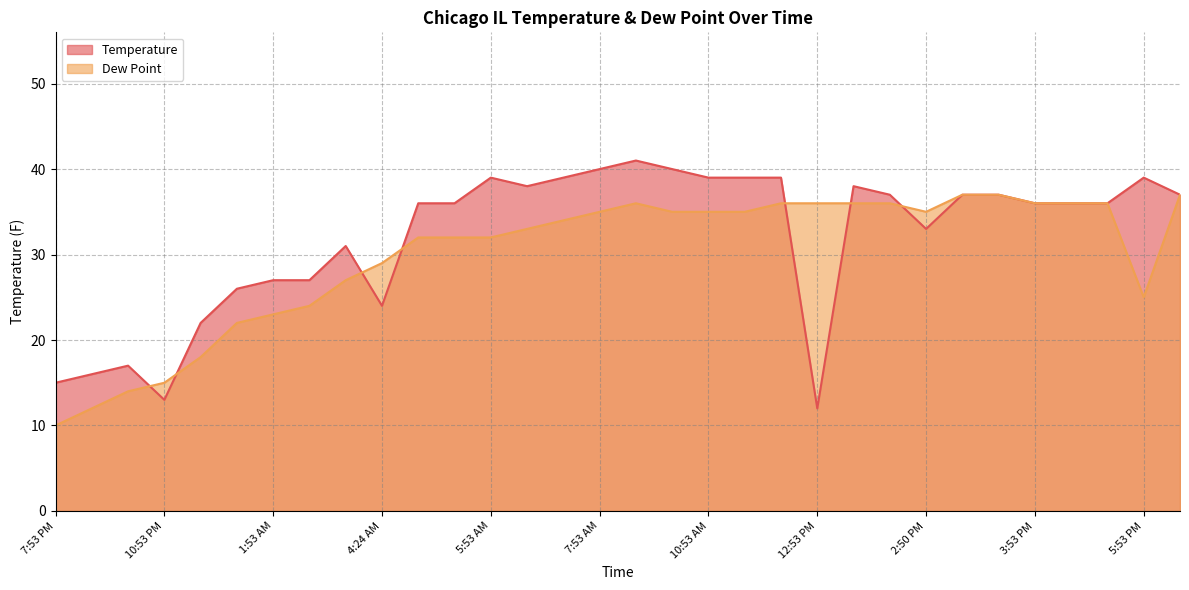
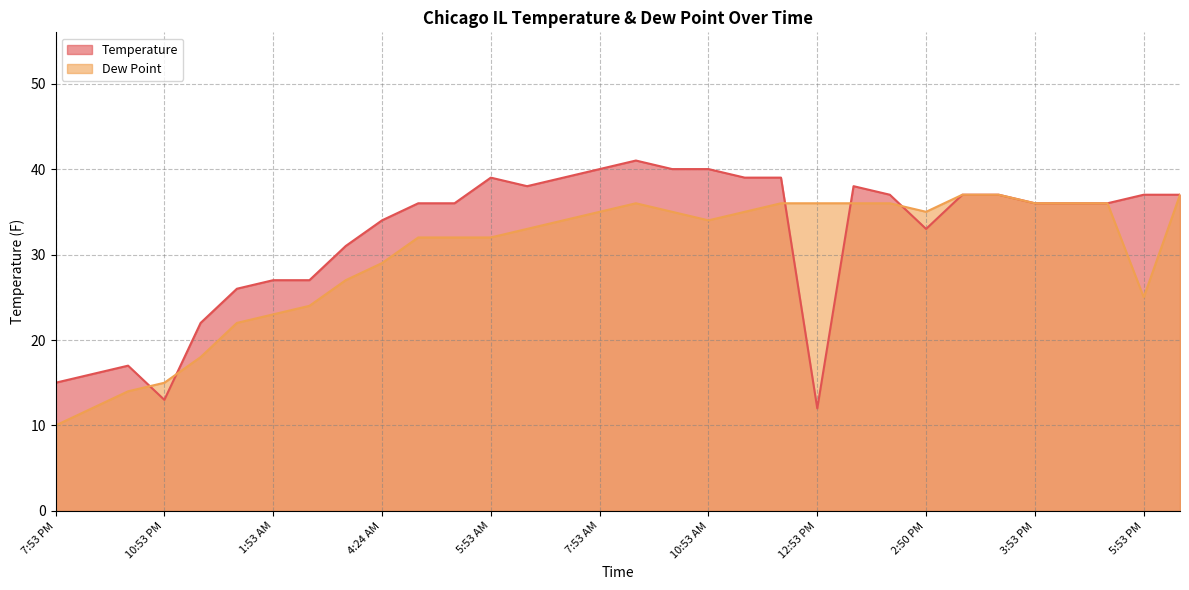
Temperature, 4:24 AM: 24 -> 34
Temperature, 10:53 AM: 39 -> 40
Dew Point, 10:53 AM: 35 -> 34
Temperature, 5:53 PM: 39 -> 37
